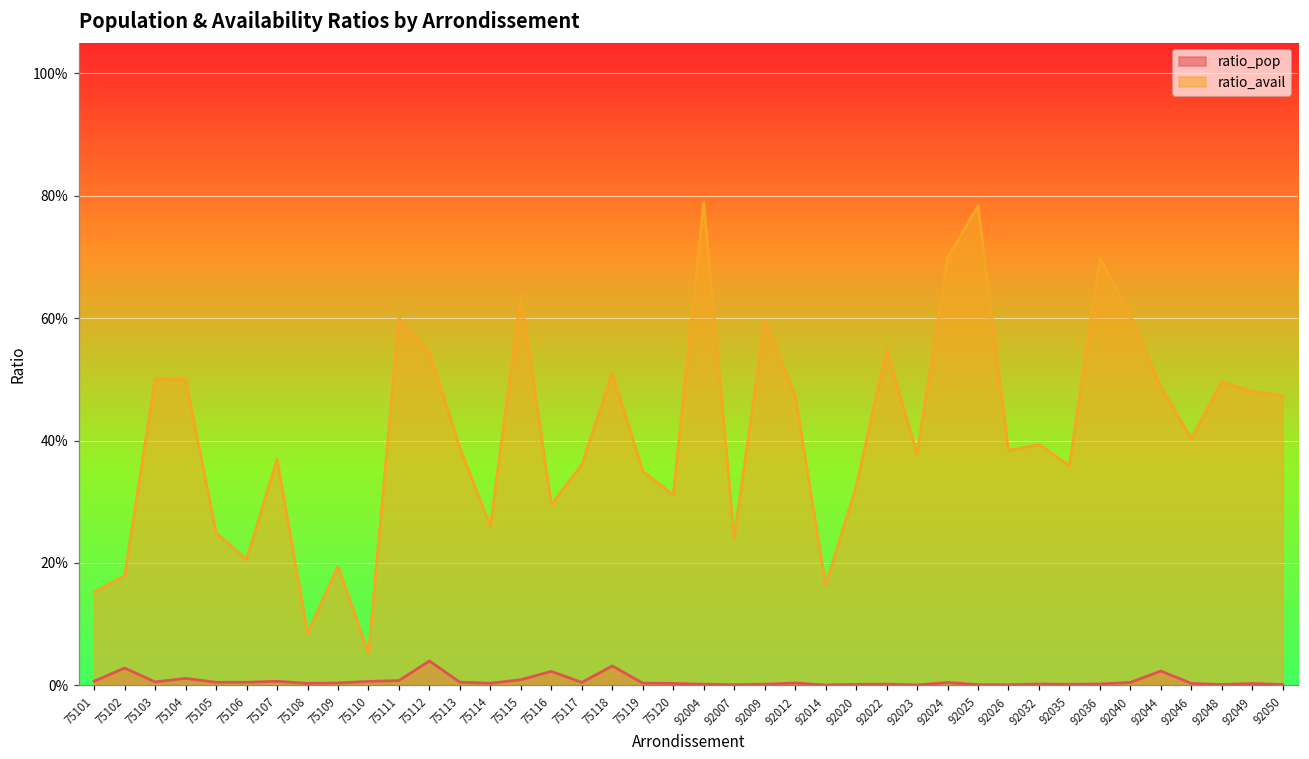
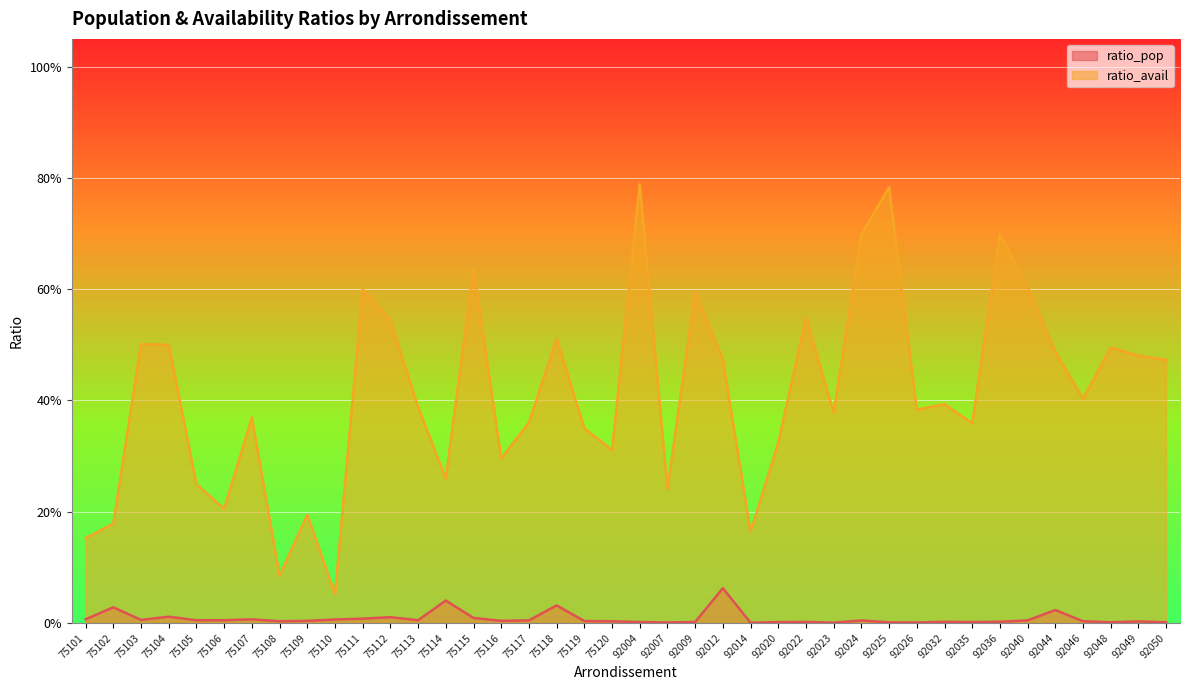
ratio_pop, 75112: 4% -> 1%
ratio_pop, 75114: 0% -> 4%
ratio_pop, 75116: 2% -> 0%
ratio_pop, 92012: 0% -> 6%
